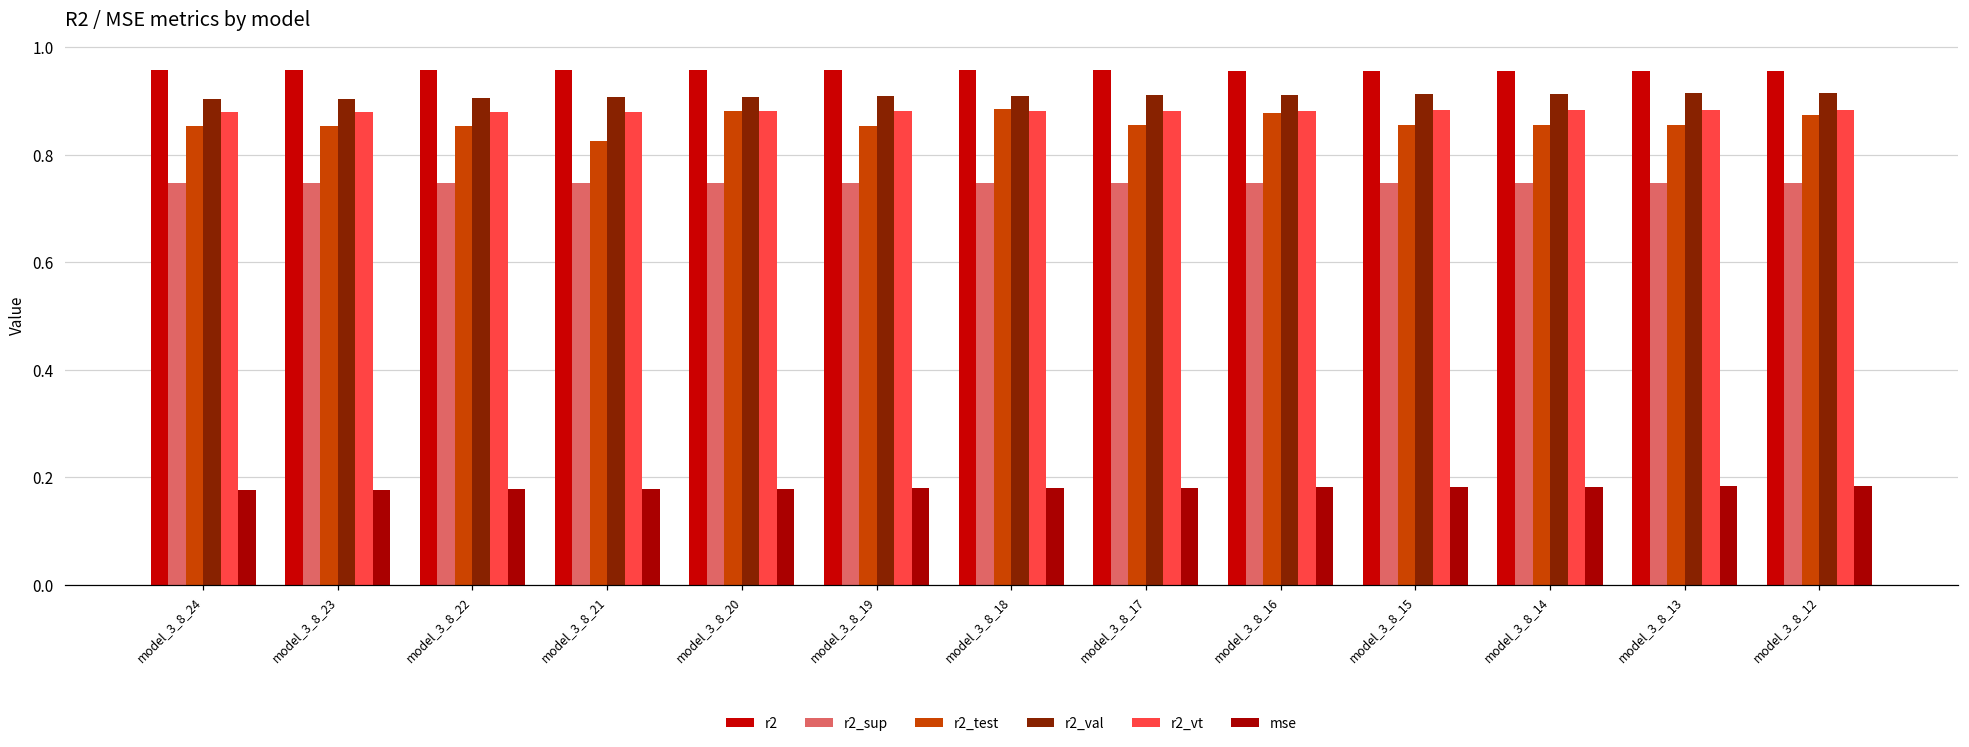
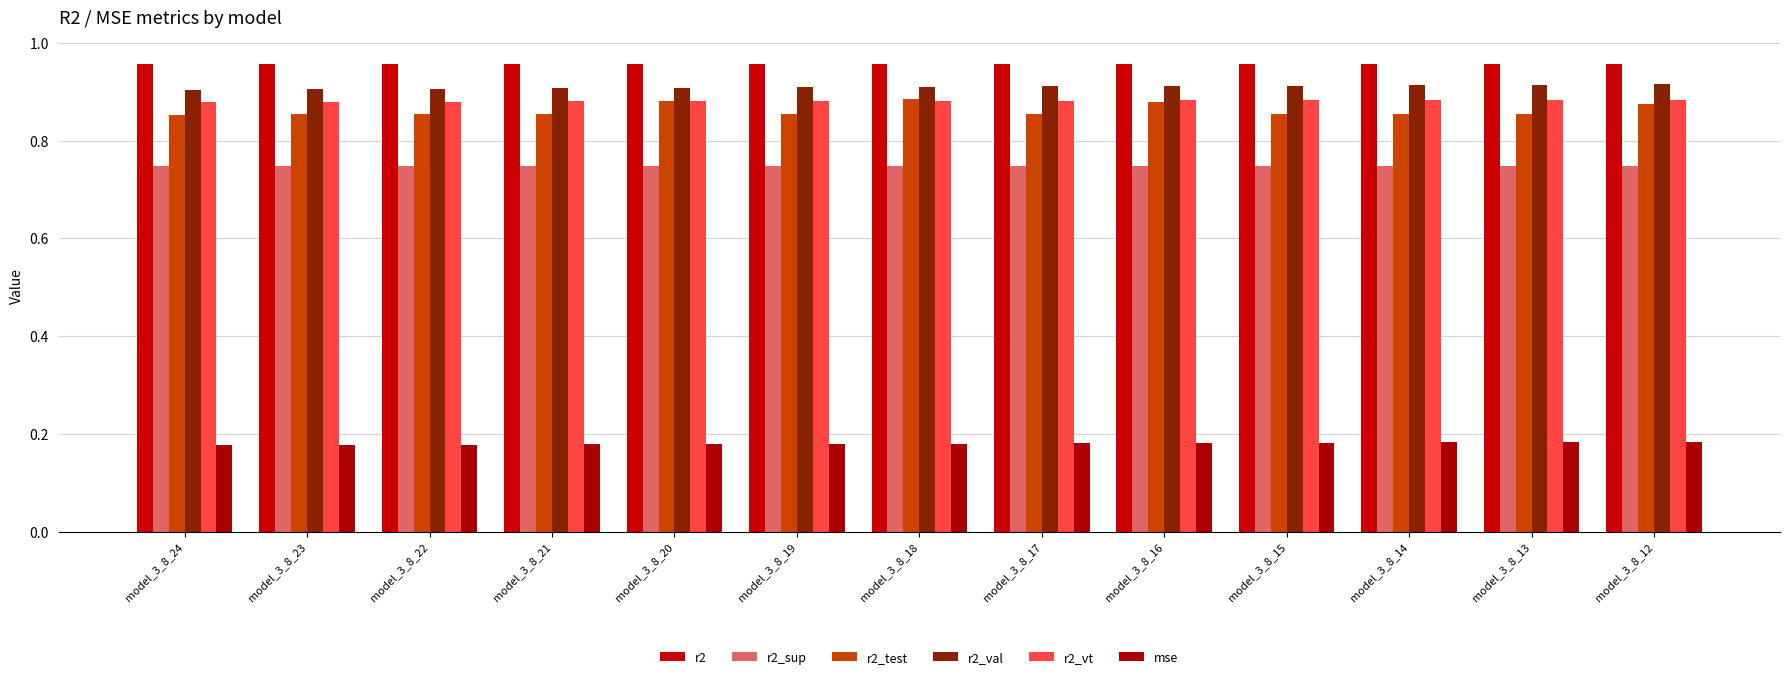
r2_test, model_3_8_21: 0.83 -> 0.85
